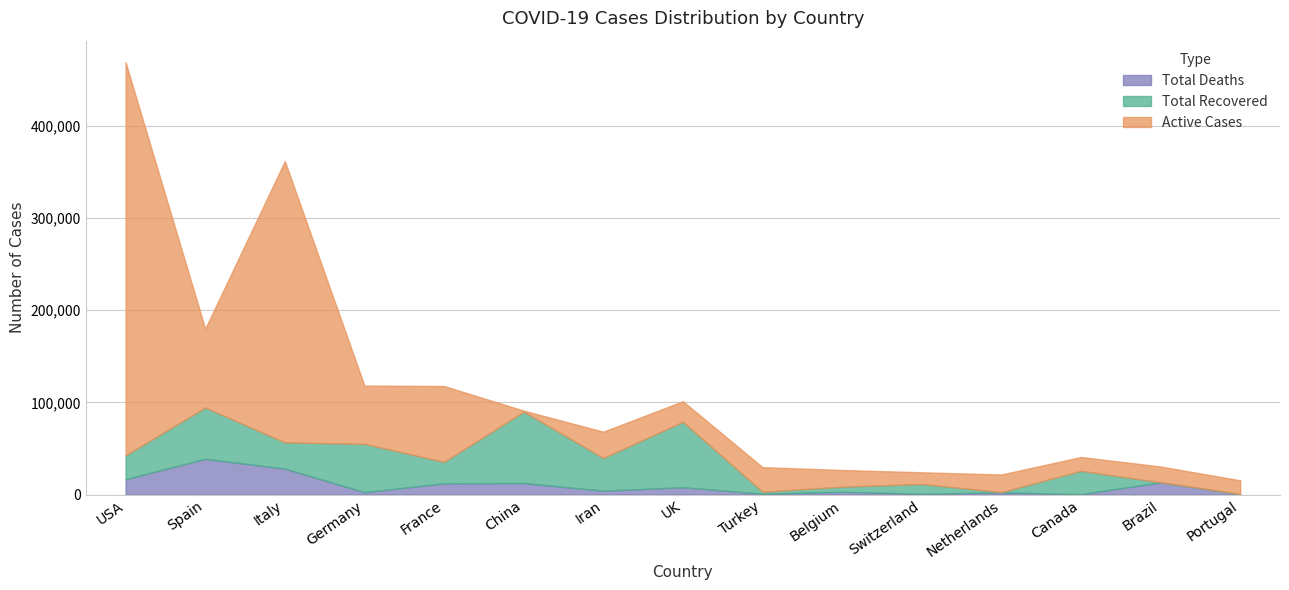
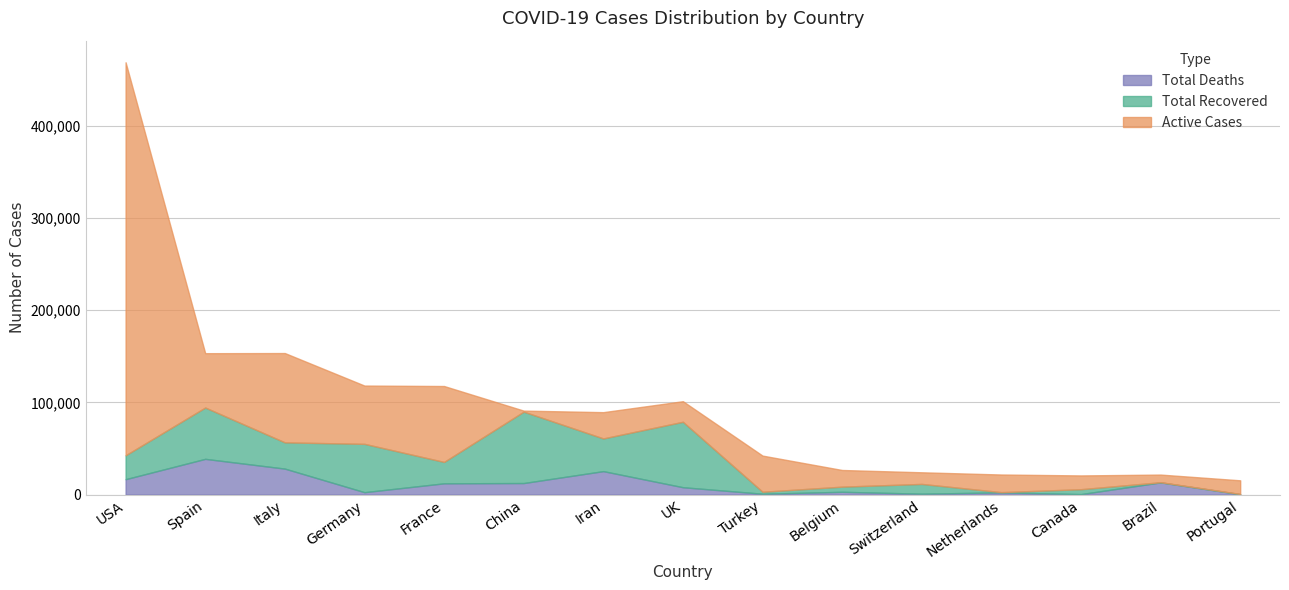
Active Cases, Spain: 90,000 -> 60,000
Active Cases, Italy: 310,000 -> 100,000
Total Deaths, Iran: 0 -> 30,000
Active Cases, Turkey: 30,000 -> 40,000
Total Recovered, Canada: 30,000 -> 10,000
Active Cases, Brazil: 20,000 -> 10,000
